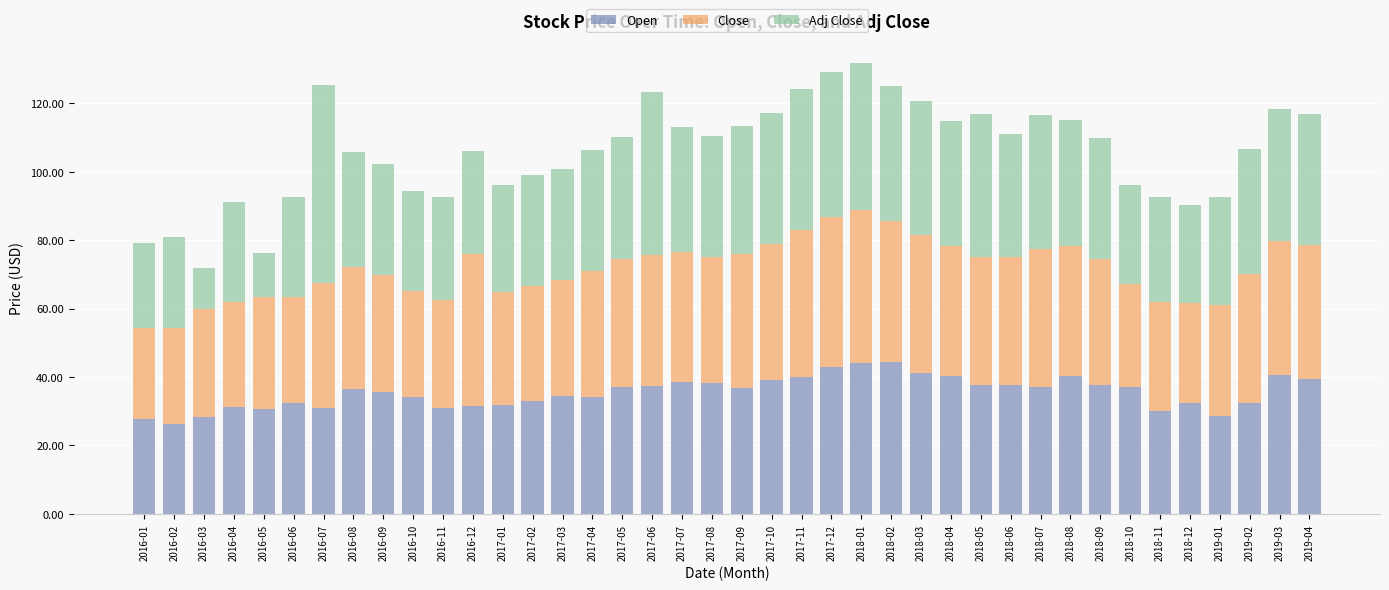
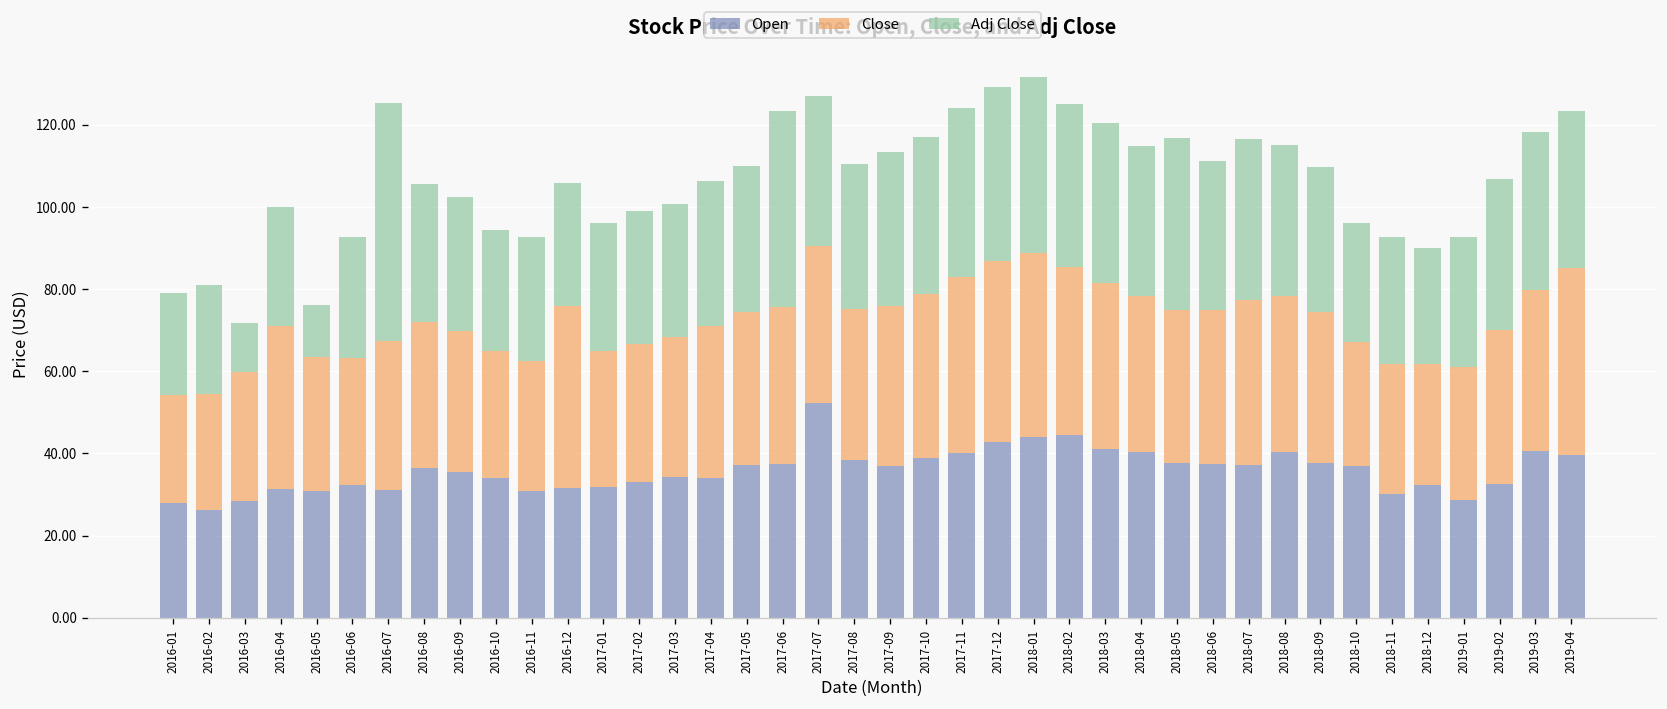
Close, 2016-04: 31 -> 40
Open, 2017-07: 38 -> 52
Close, 2019-04: 39 -> 46
